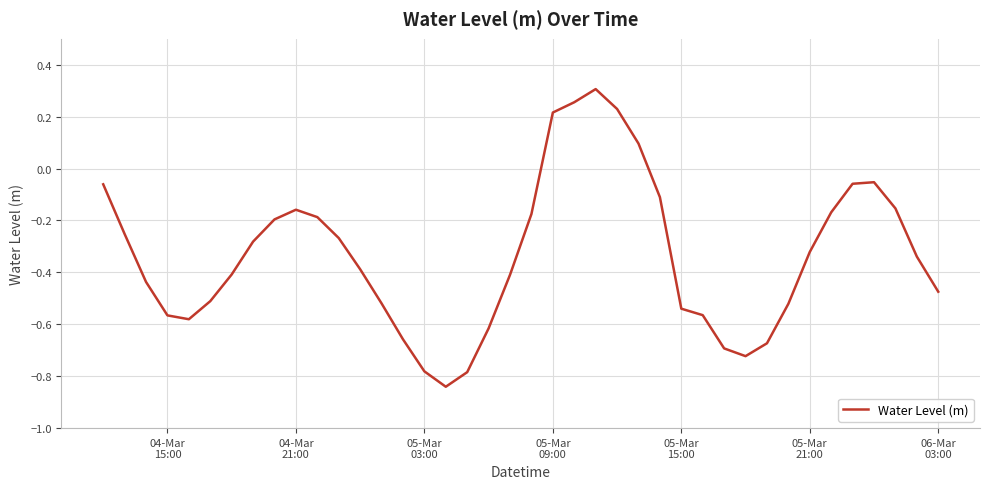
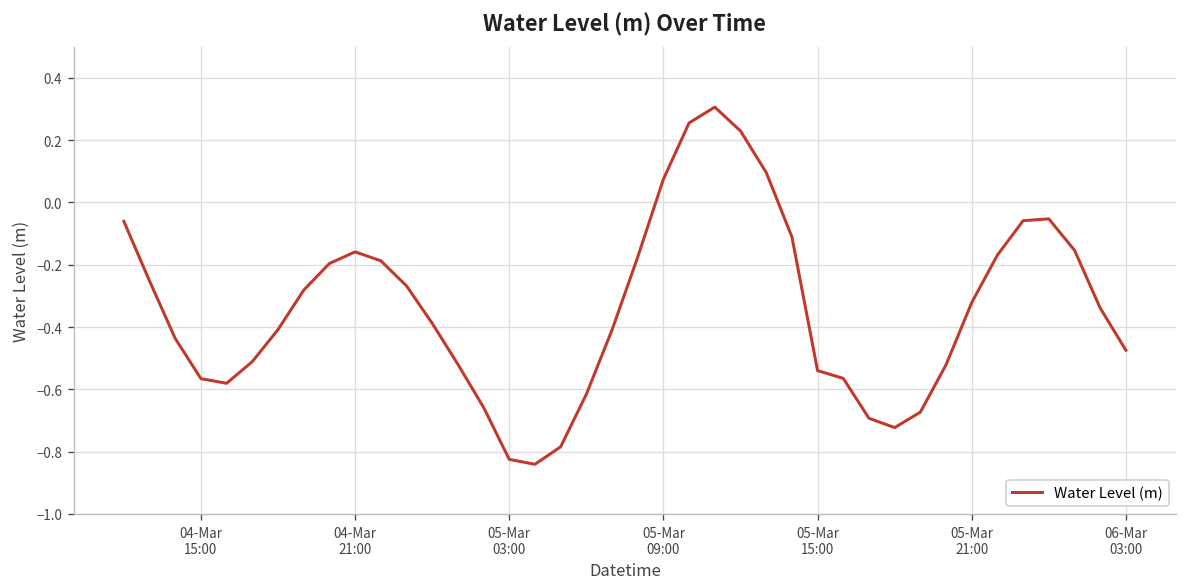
05-Mar 03:00: -0.78 -> -0.82
05-Mar 09:00: 0.22 -> 0.07
